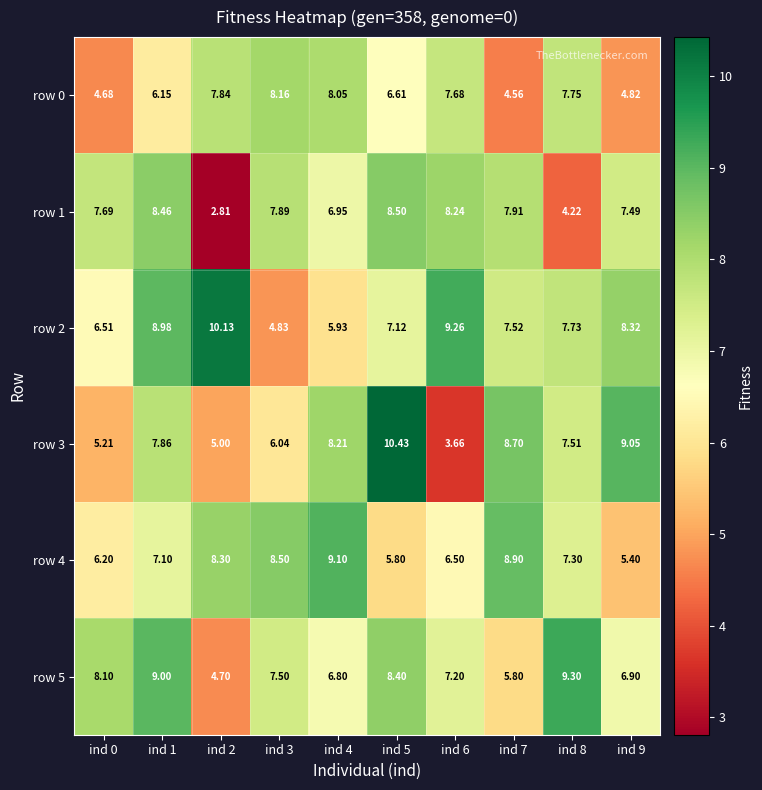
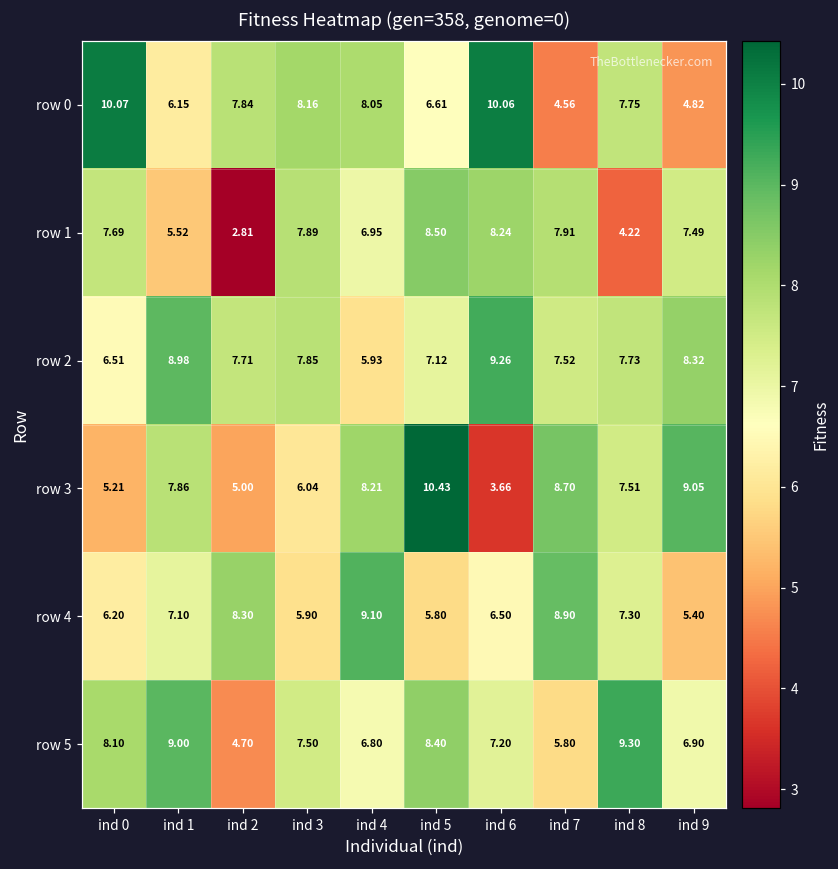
row 0, ind 0: 4.68 -> 10.07
row 0, ind 6: 7.68 -> 10.06
row 1, ind 1: 8.46 -> 5.52
row 2, ind 2: 10.13 -> 7.71
row 2, ind 3: 4.83 -> 7.85
row 4, ind 3: 8.50 -> 5.90
